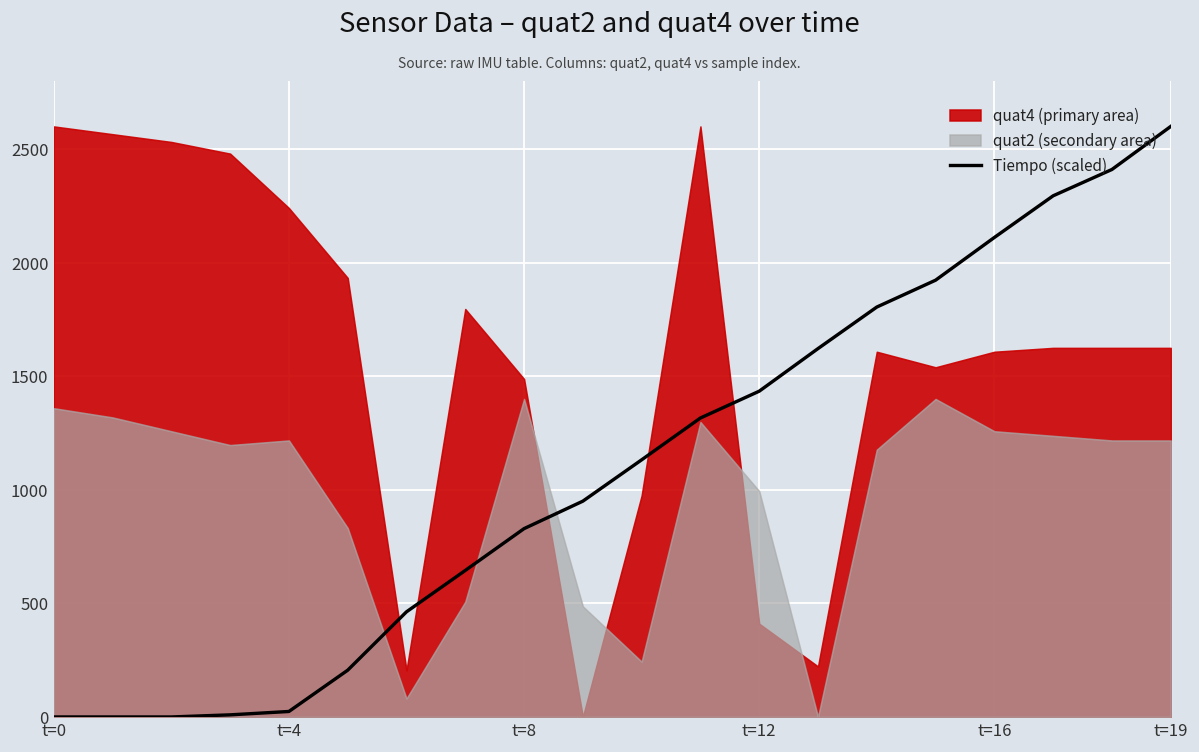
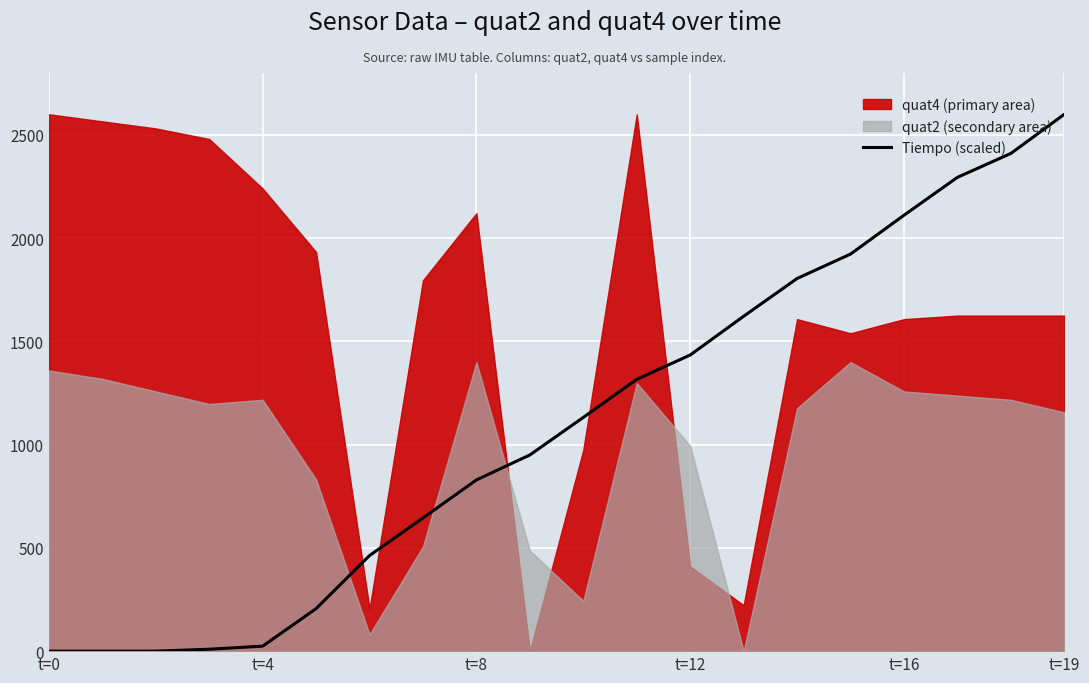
quat4 (primary area), t=8: 1490 -> 2120
quat2 (secondary area), t=19: 1220 -> 1160
